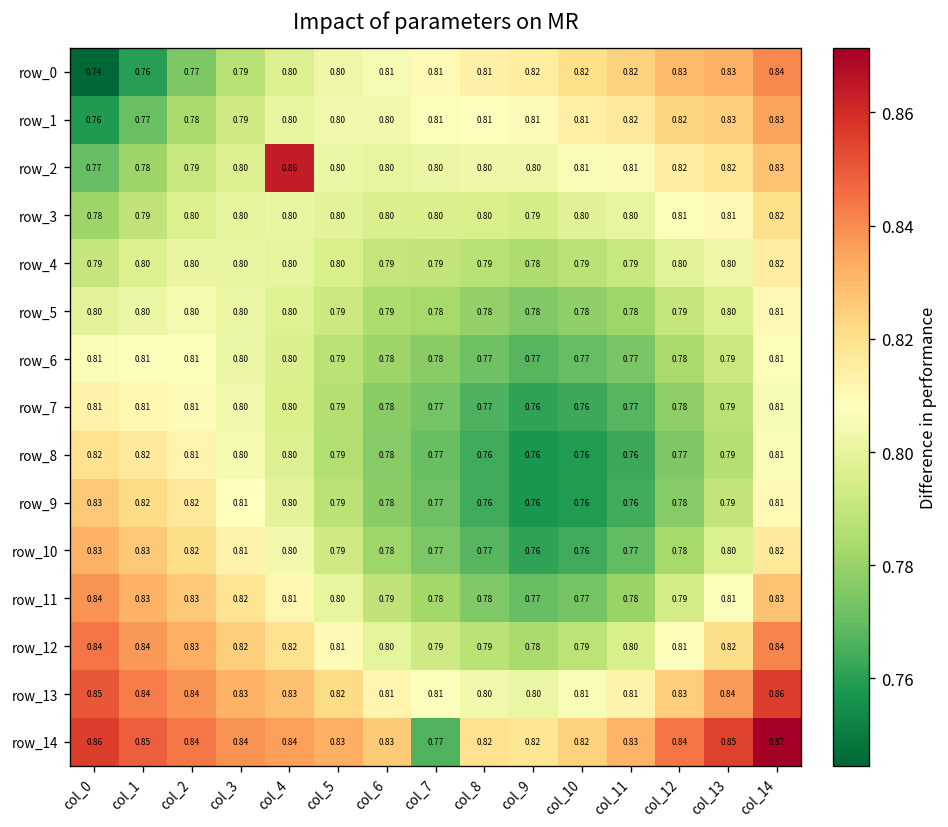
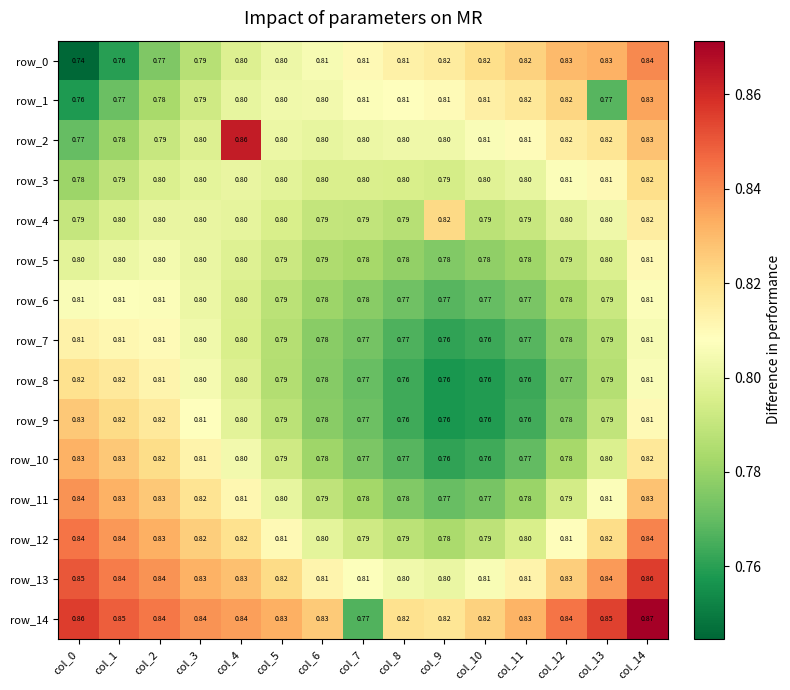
row_1, col_13: 0.83 -> 0.77
row_4, col_9: 0.78 -> 0.82
